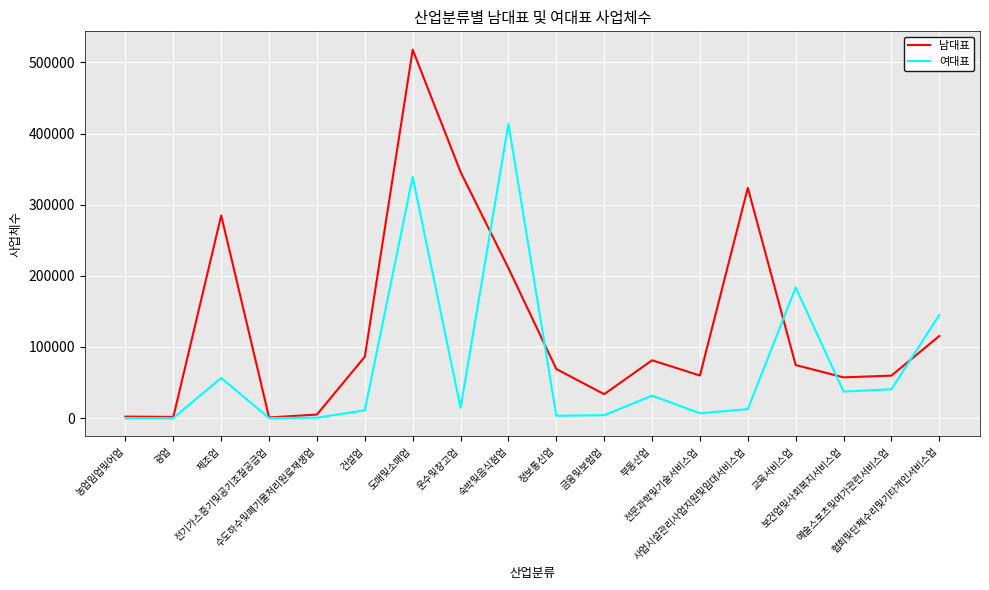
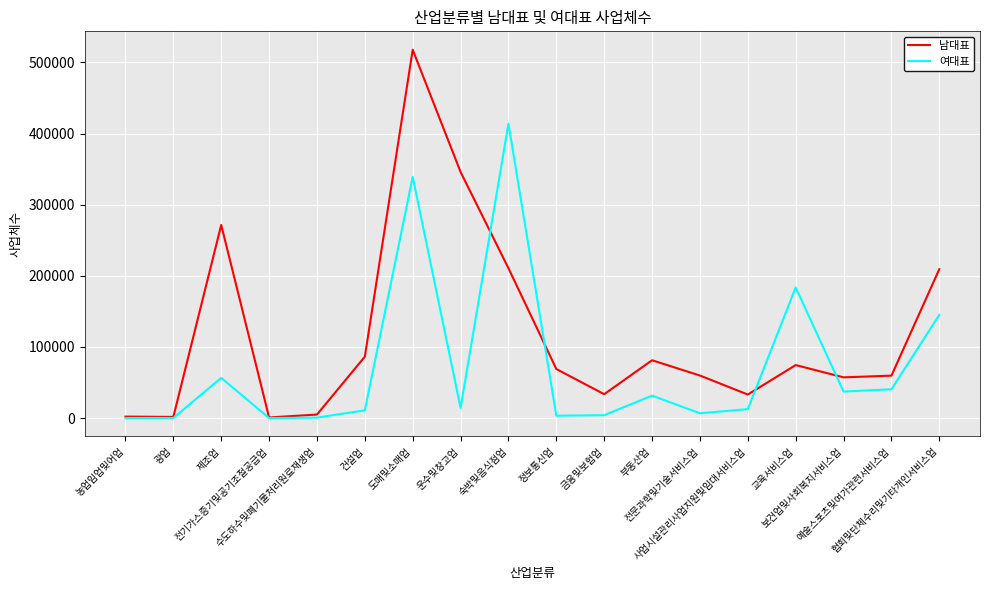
남대표, 제조업: 280000 -> 270000
남대표, 사업시설관리사업지원및임대서비스업: 320000 -> 30000
남대표, 협회및단체수리및기타개인서비스업: 120000 -> 210000
